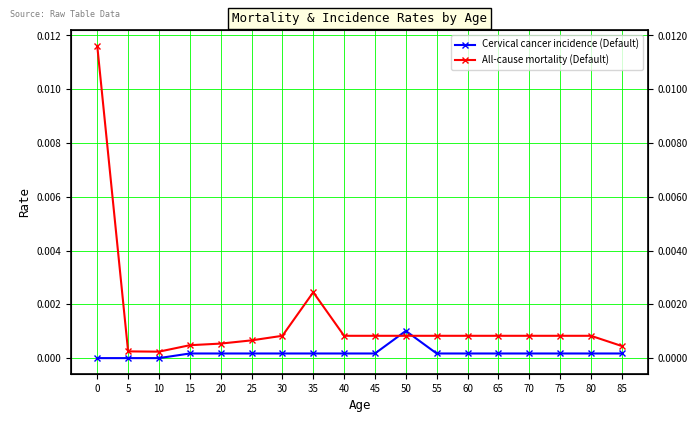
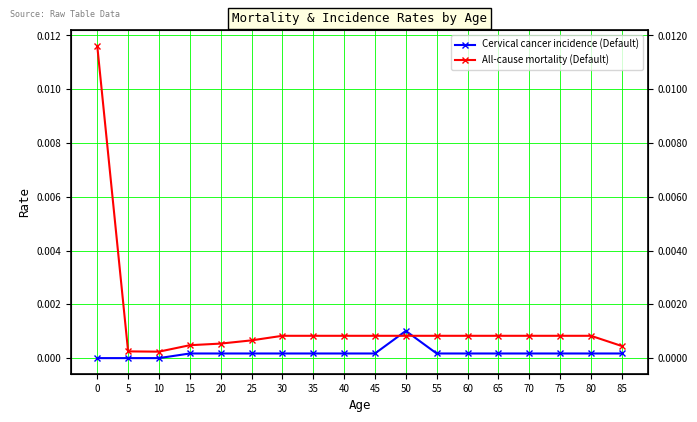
All-cause mortality (Default), 35: 0.0025 -> 0.0008
